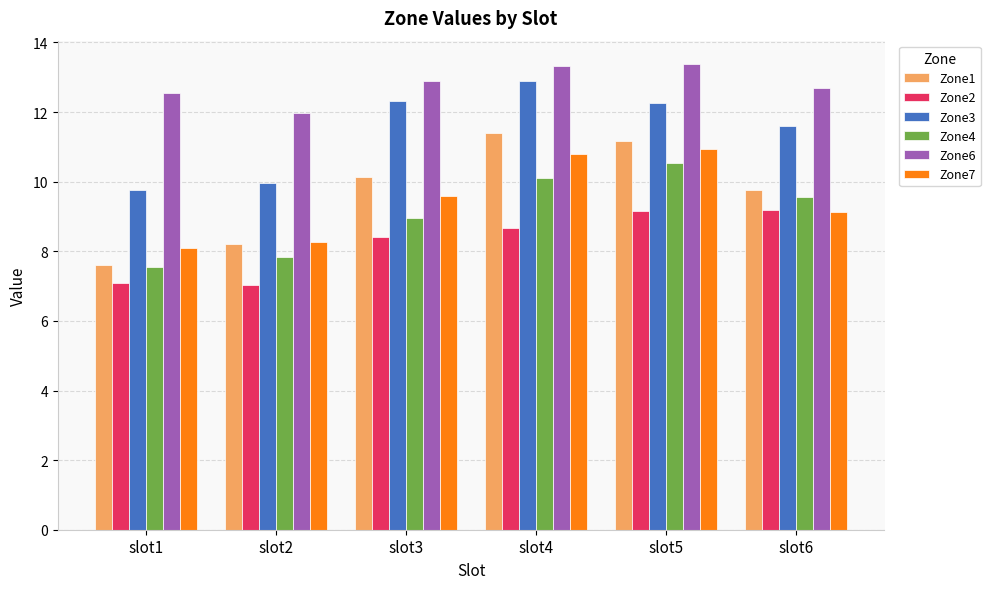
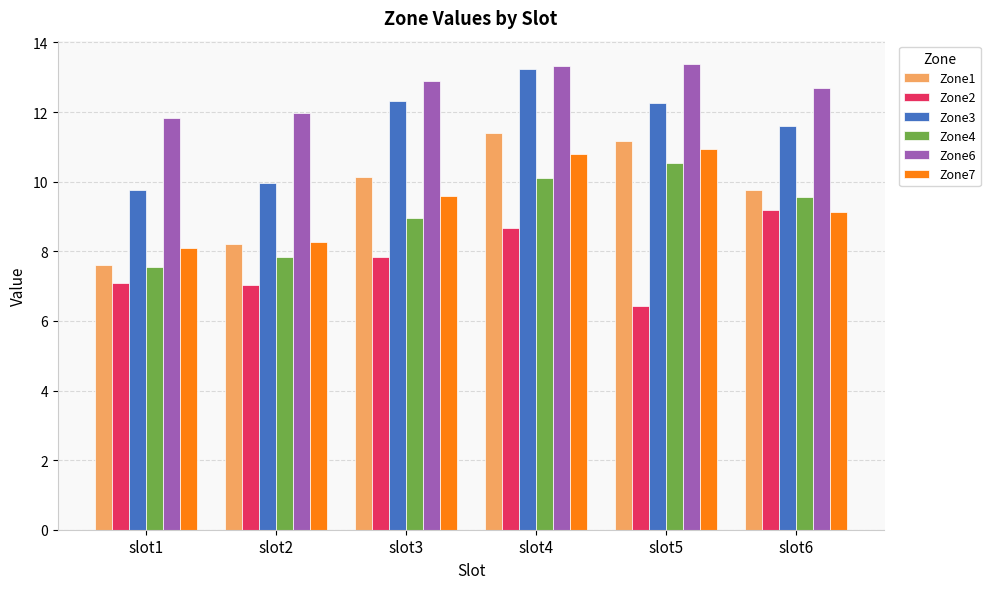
Zone6, slot1: 12.6 -> 11.8
Zone2, slot3: 8.4 -> 7.8
Zone3, slot4: 12.9 -> 13.2
Zone2, slot5: 9.2 -> 6.4
